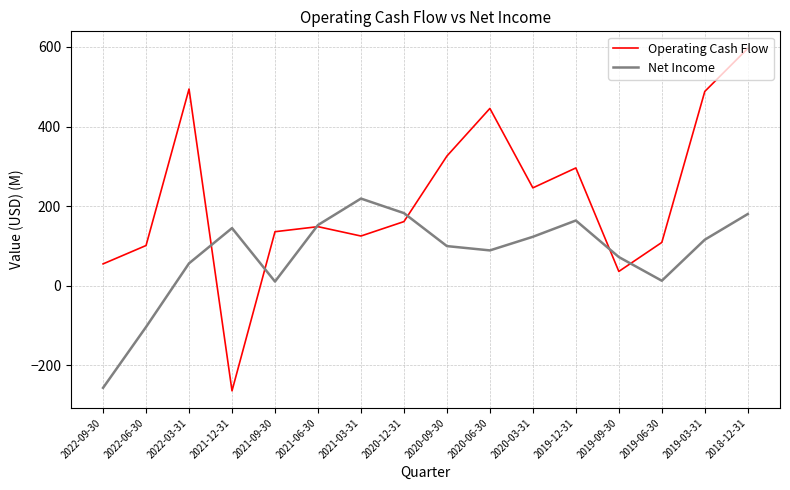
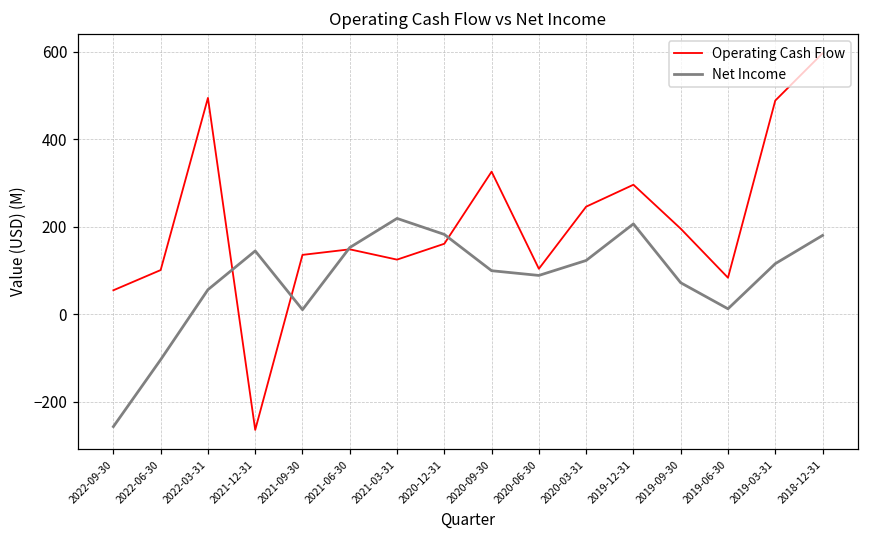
Operating Cash Flow, 2020-06-30: 450 -> 100
Net Income, 2019-12-31: 160 -> 210
Operating Cash Flow, 2019-09-30: 40 -> 200
Operating Cash Flow, 2019-06-30: 110 -> 80
